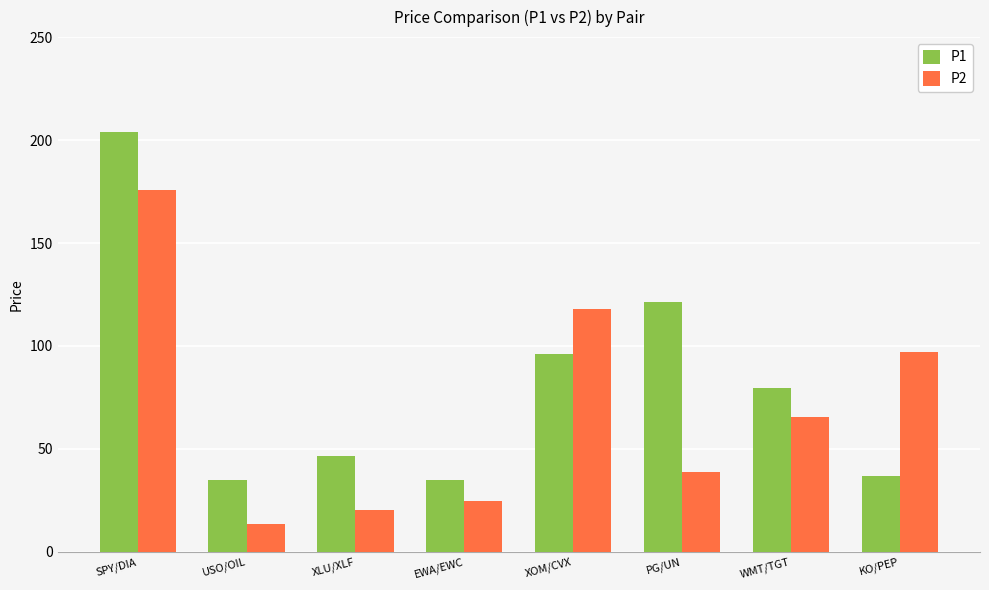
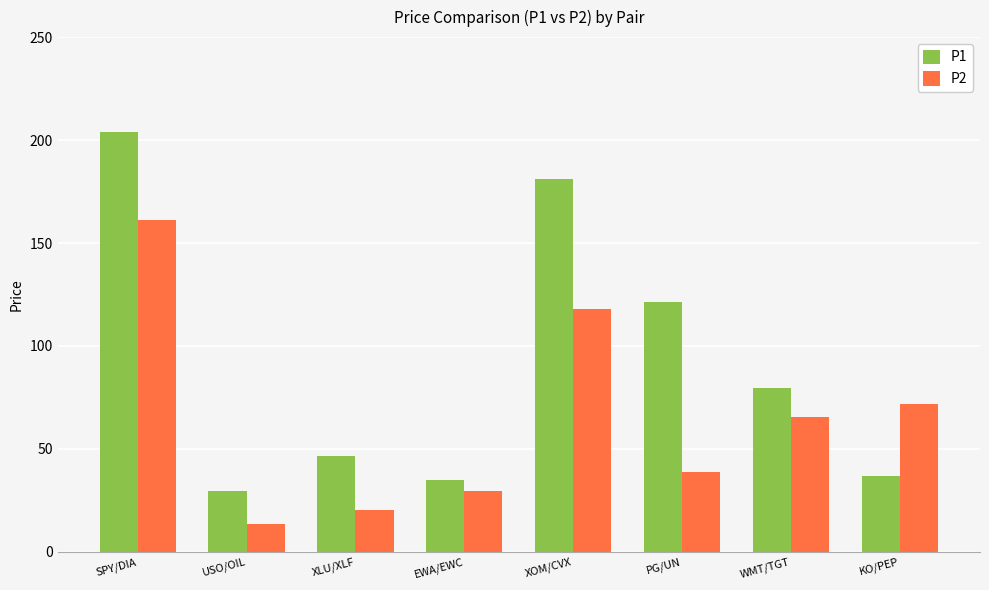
P2, SPY/DIA: 176 -> 161
P1, USO/OIL: 35 -> 29
P2, EWA/EWC: 25 -> 30
P1, XOM/CVX: 96 -> 181
P2, KO/PEP: 97 -> 72
